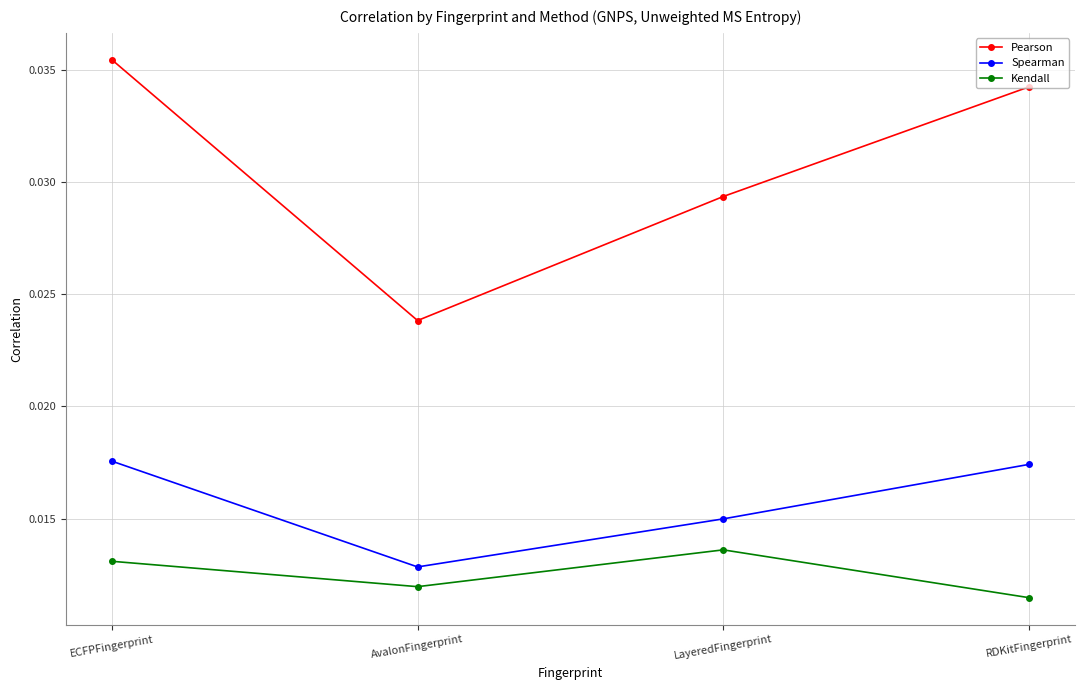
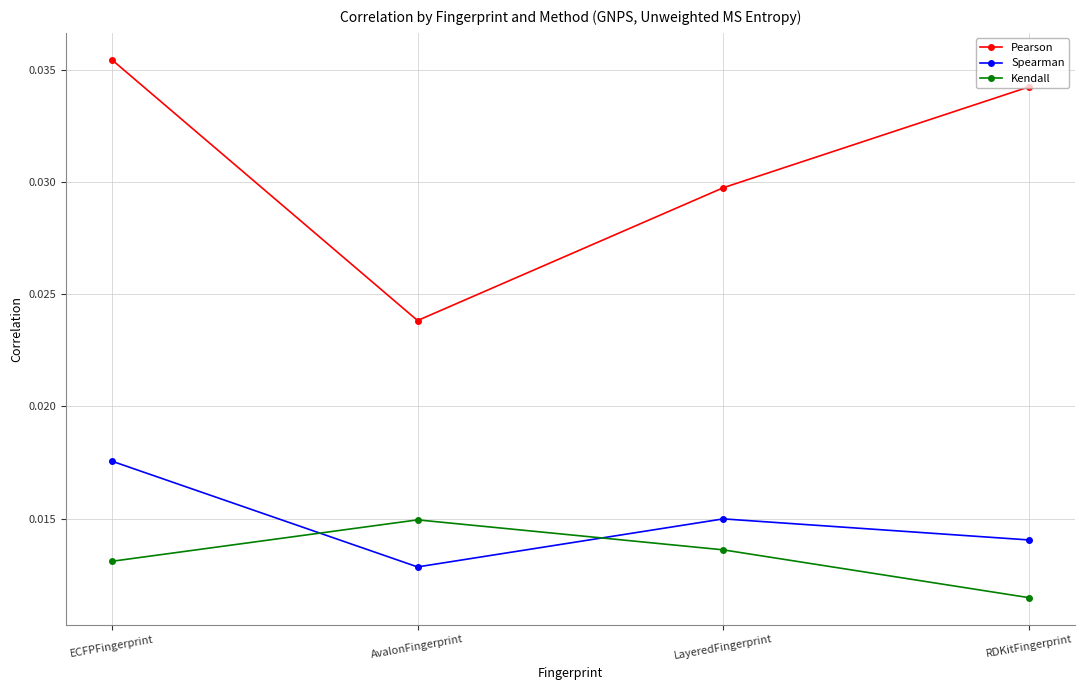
Kendall, AvalonFingerprint: 0.0120 -> 0.0149
Pearson, LayeredFingerprint: 0.0293 -> 0.0297
Spearman, RDKitFingerprint: 0.0174 -> 0.0140
